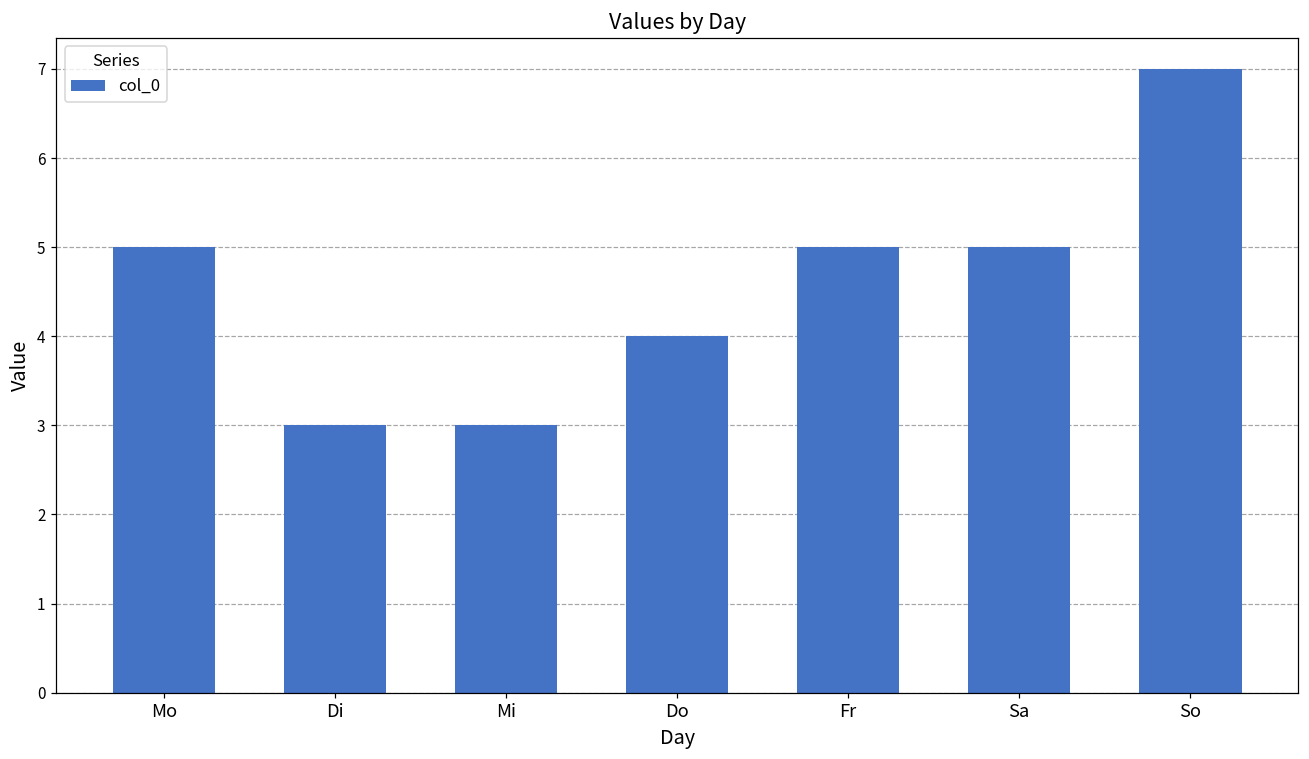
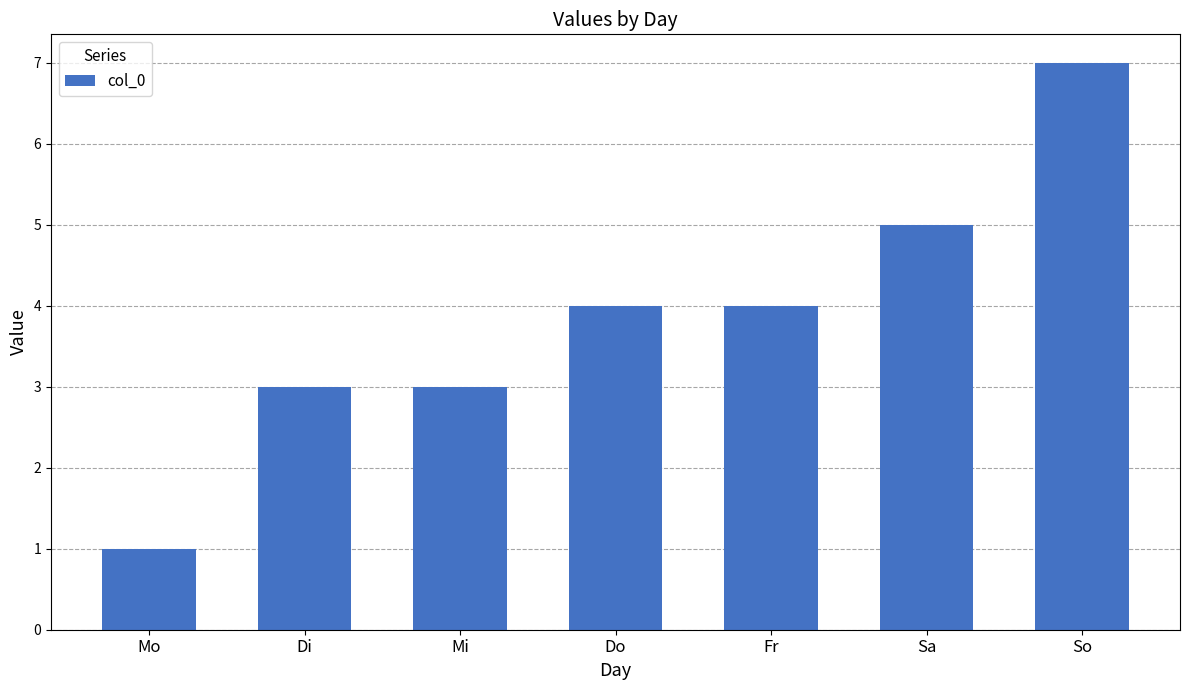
Mo: 5 -> 1
Fr: 5 -> 4
